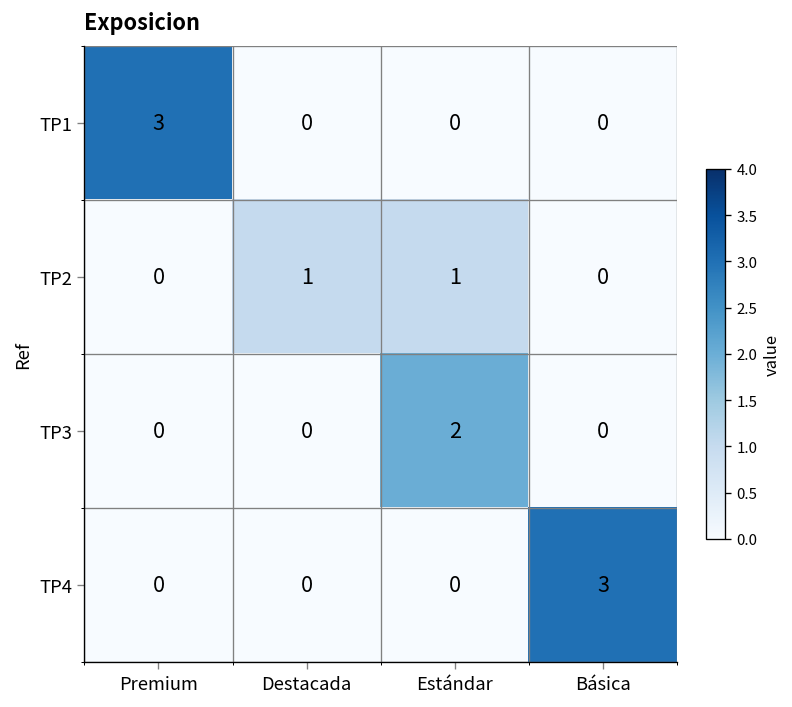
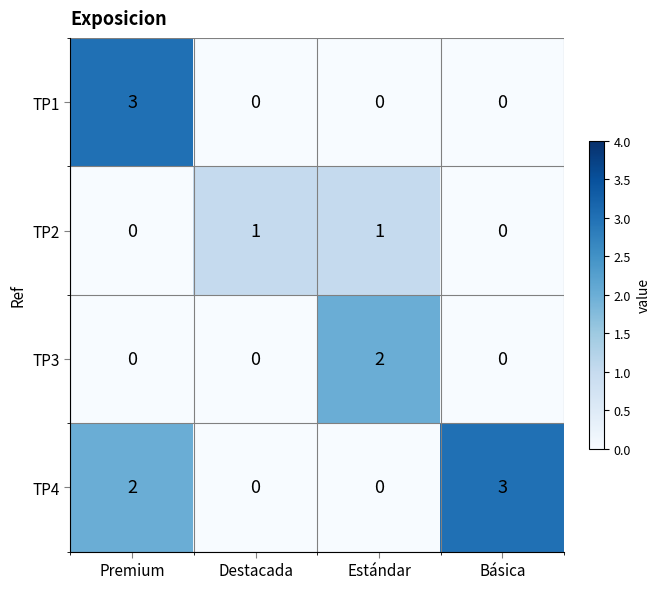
TP4, Premium: 0 -> 2
